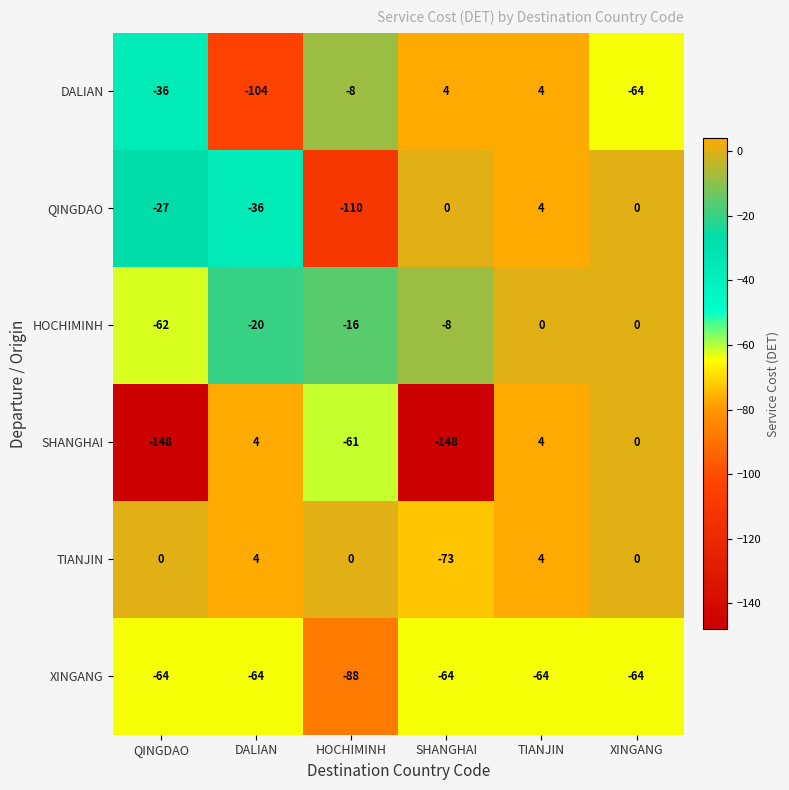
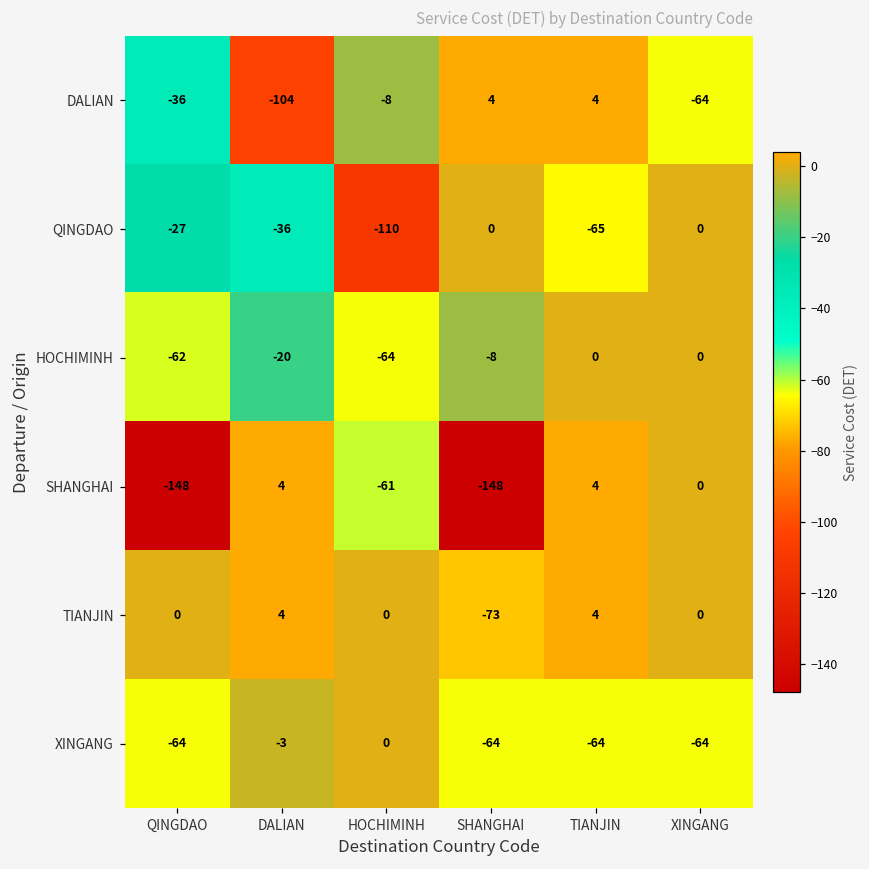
QINGDAO, TIANJIN: 4 -> -65
HOCHIMINH, HOCHIMINH: -16 -> -64
XINGANG, DALIAN: -64 -> -3
XINGANG, HOCHIMINH: -88 -> 0
